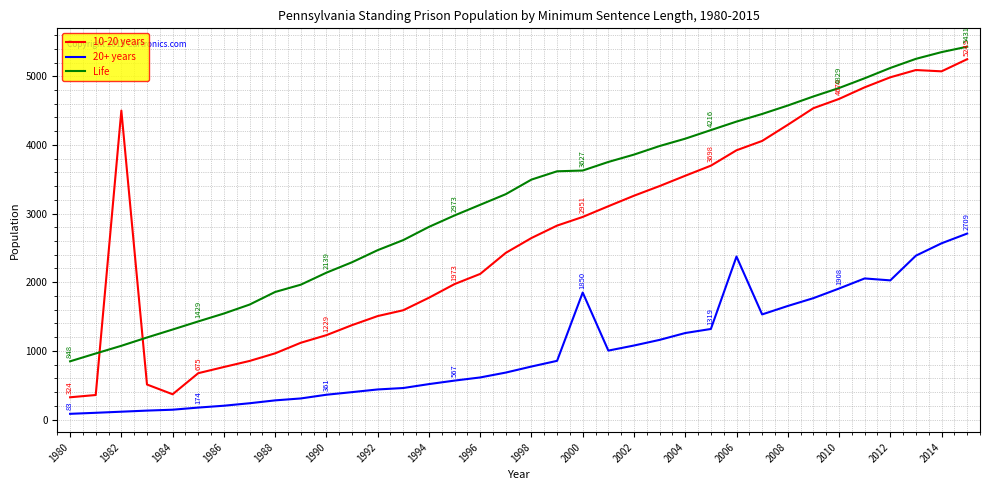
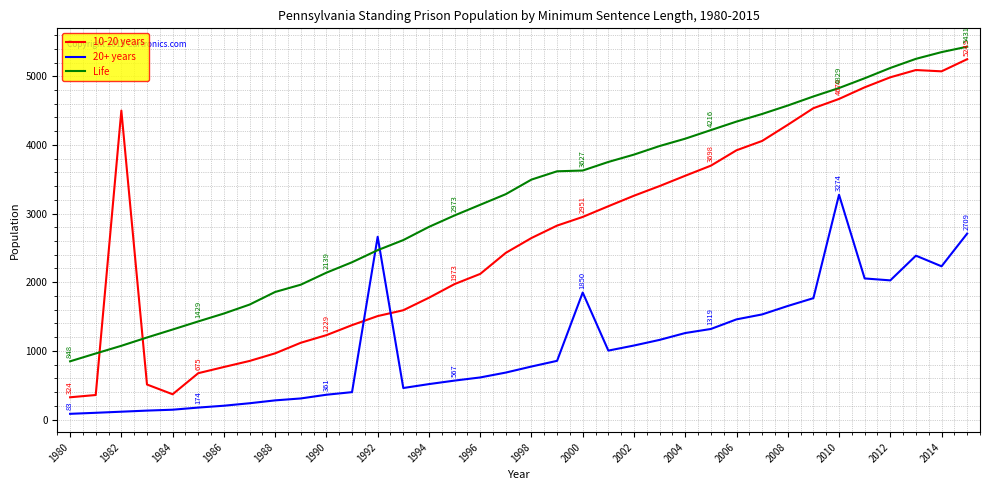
20+ years, 1992: 400 -> 2700
20+ years, 2006: 2400 -> 1500
20+ years, 2010: 1908 -> 3274
20+ years, 2014: 2600 -> 2200
